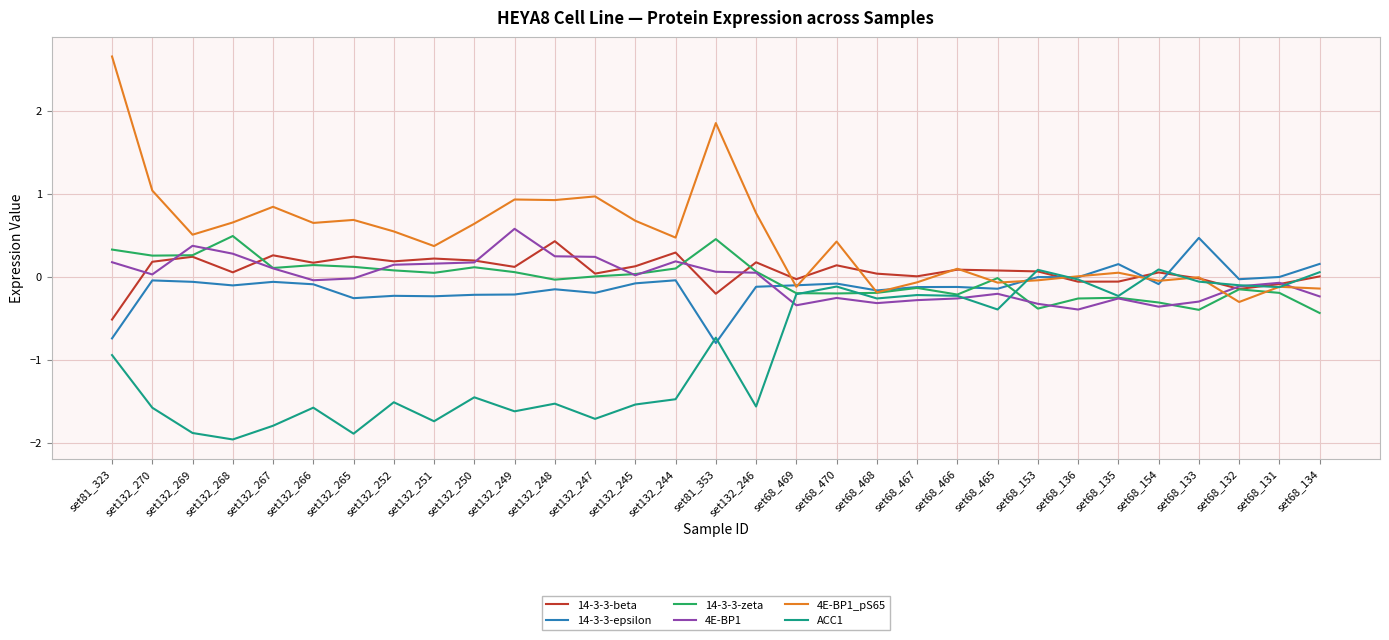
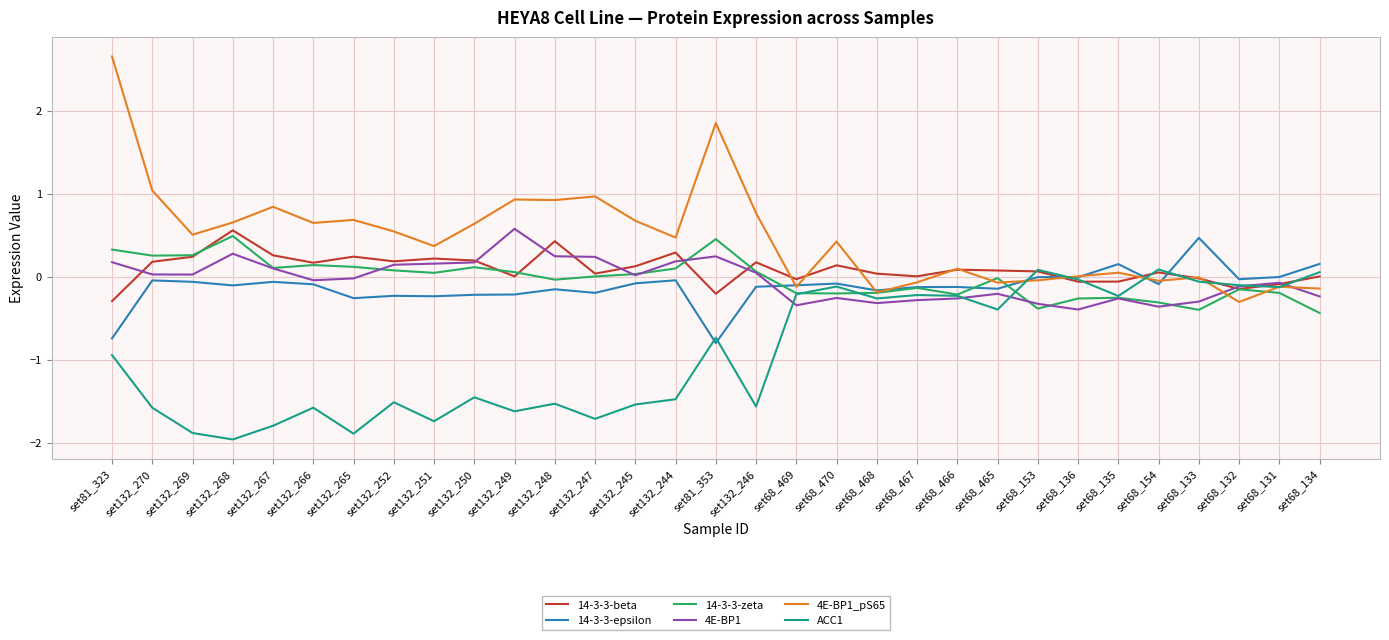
14-3-3-beta, set81_323: -0.5 -> -0.3
4E-BP1, set132_269: 0.4 -> 0.0
14-3-3-beta, set132_268: 0.1 -> 0.6
14-3-3-beta, set132_249: 0.1 -> 0.0
4E-BP1, set81_353: 0.1 -> 0.2
